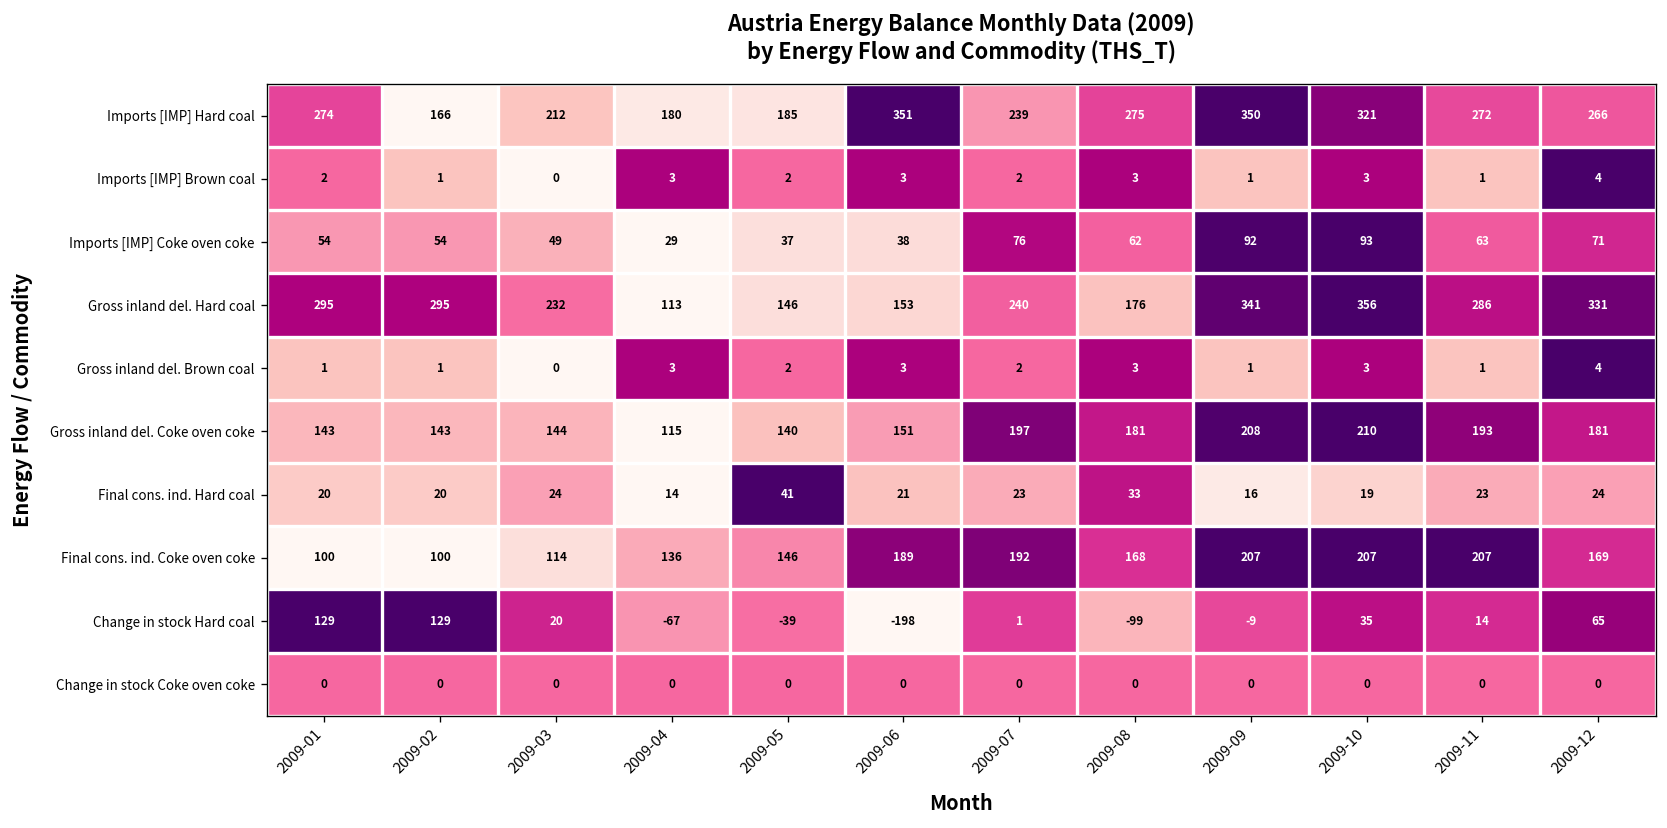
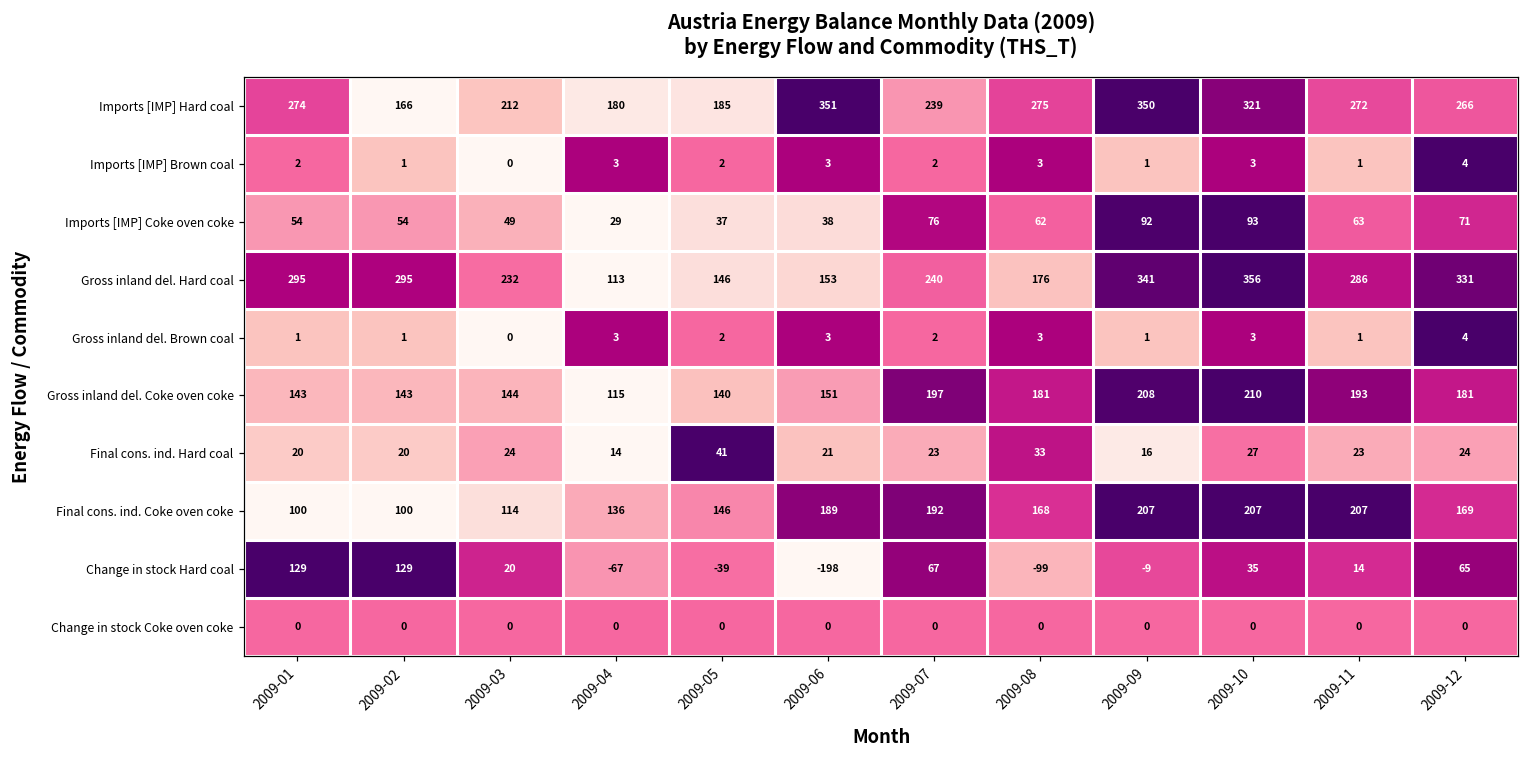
Final cons. ind. Hard coal, 2009-10: 19 -> 27
Change in stock Hard coal, 2009-07: 1 -> 67
